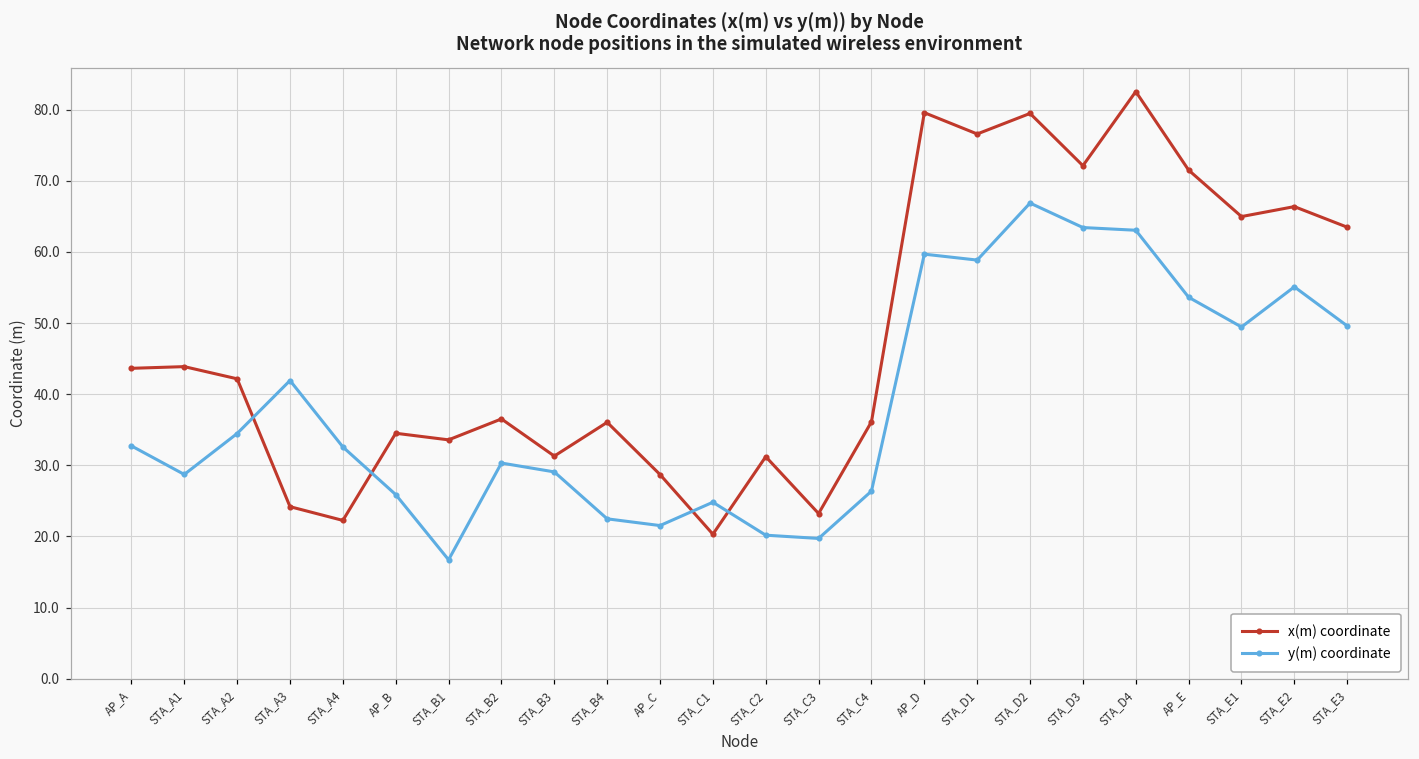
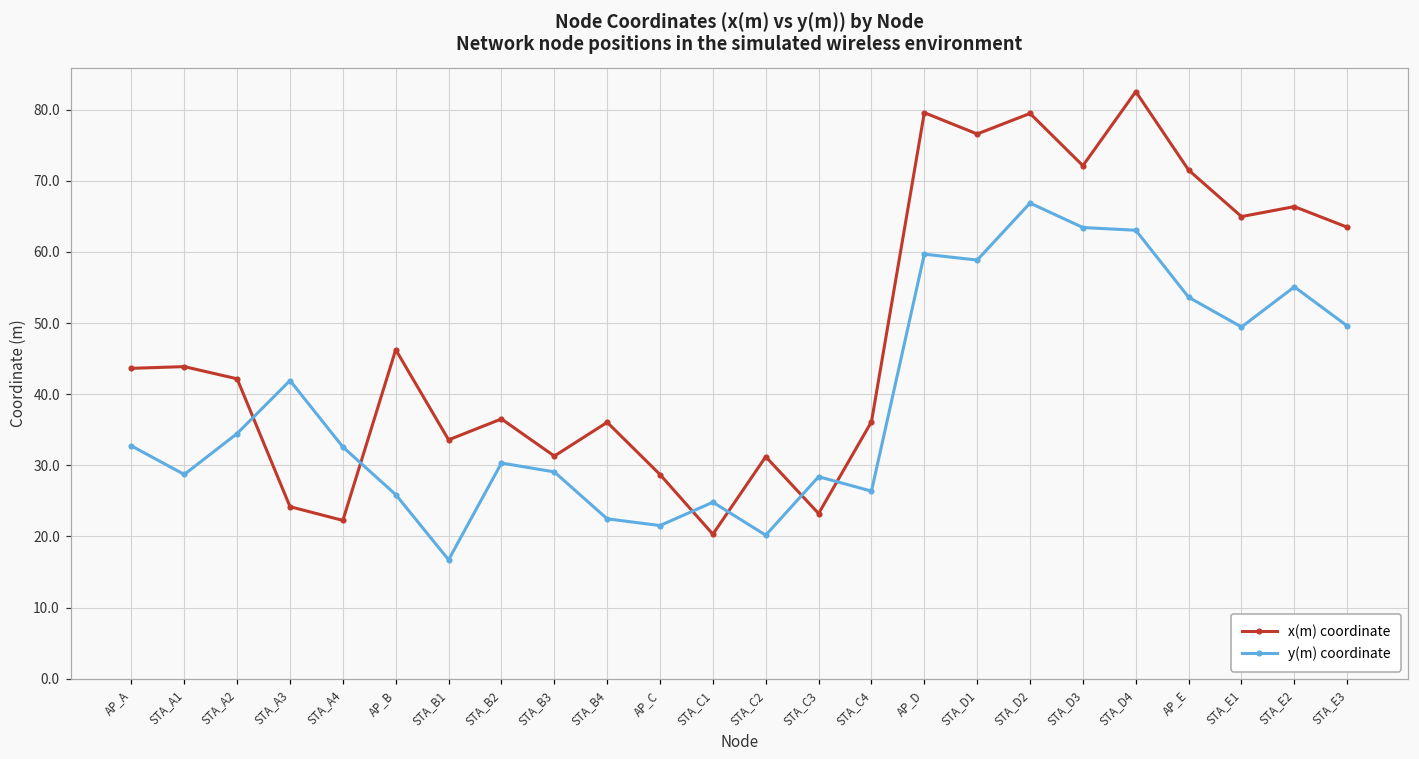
x(m) coordinate, AP_B: 35 -> 46
y(m) coordinate, STA_C3: 20 -> 28
